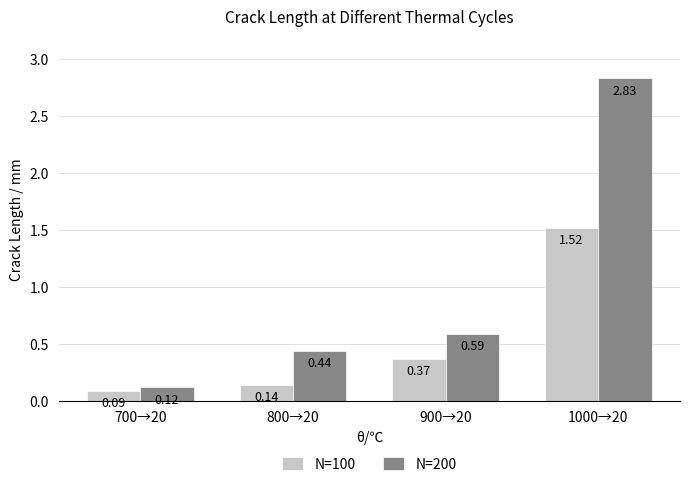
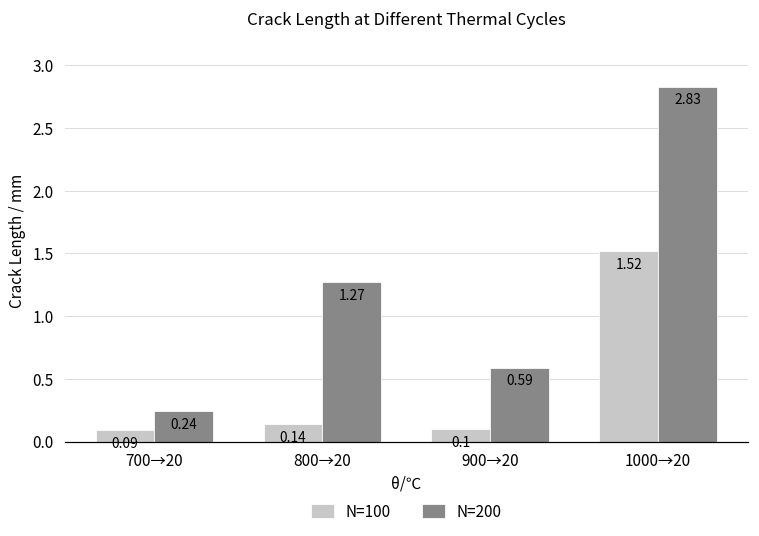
N=200, 700→20: 0.12 -> 0.24
N=200, 800→20: 0.44 -> 1.27
N=100, 900→20: 0.37 -> 0.1
